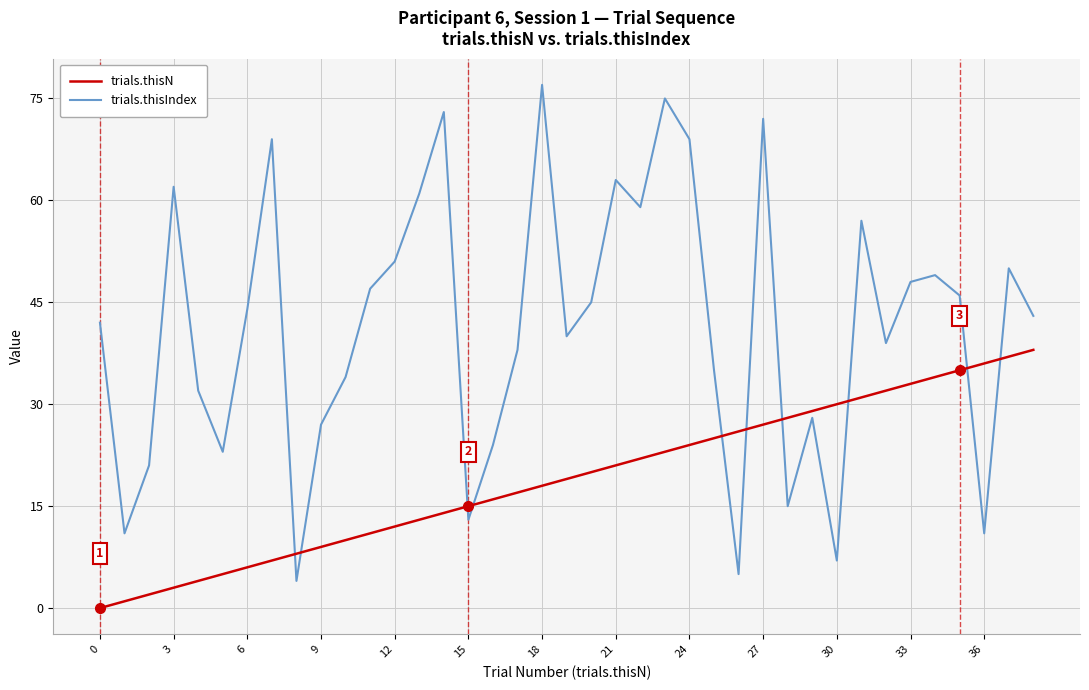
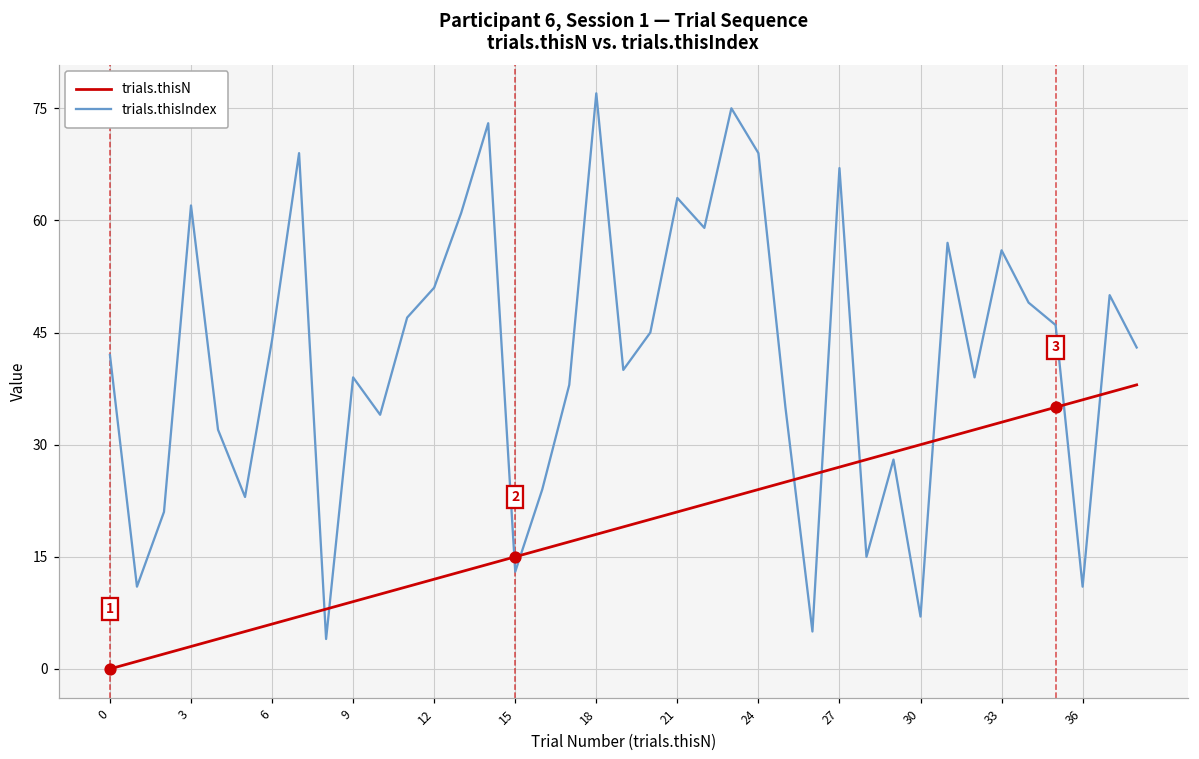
trials.thisIndex, 9: 27 -> 39
trials.thisIndex, 27: 72 -> 67
trials.thisIndex, 33: 48 -> 56
